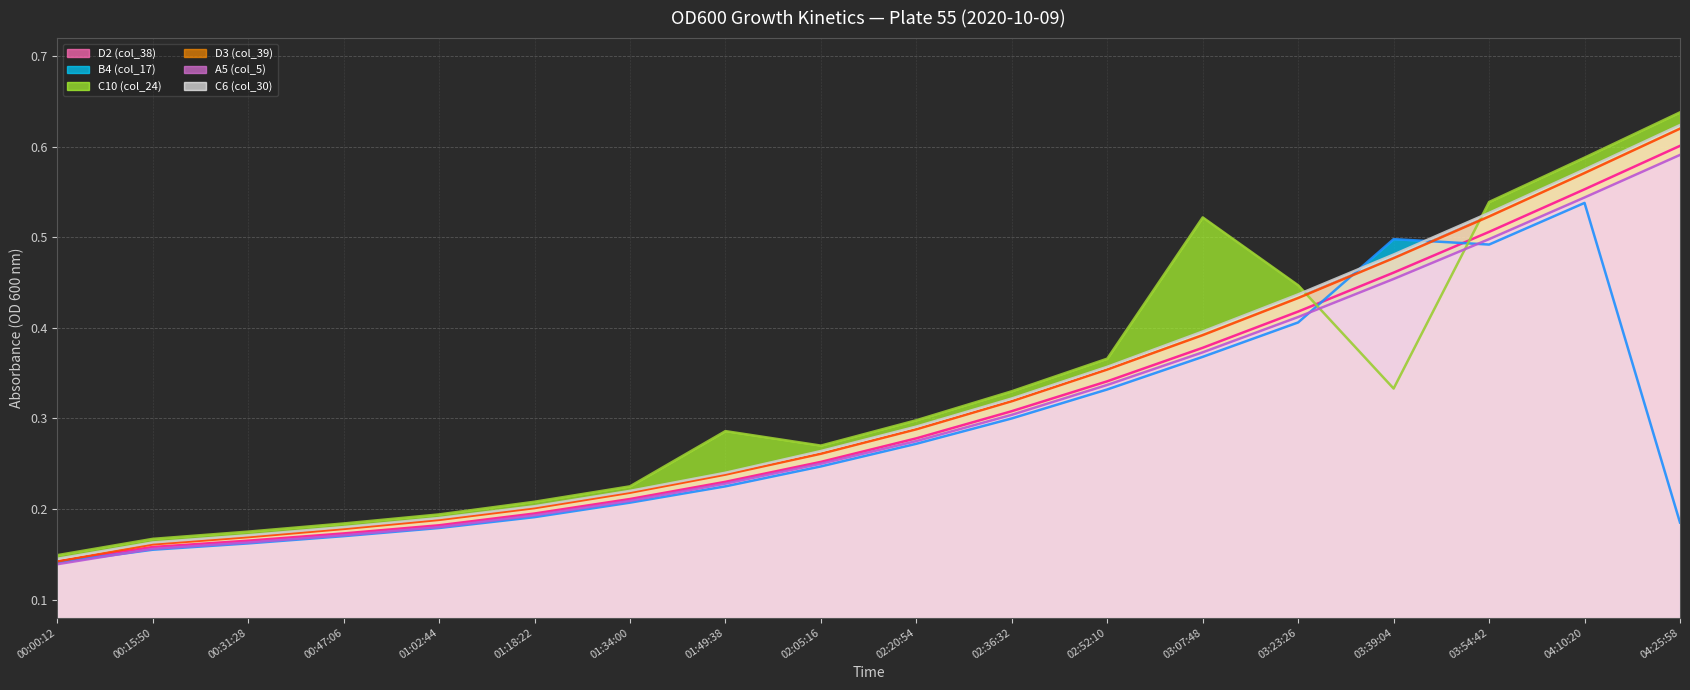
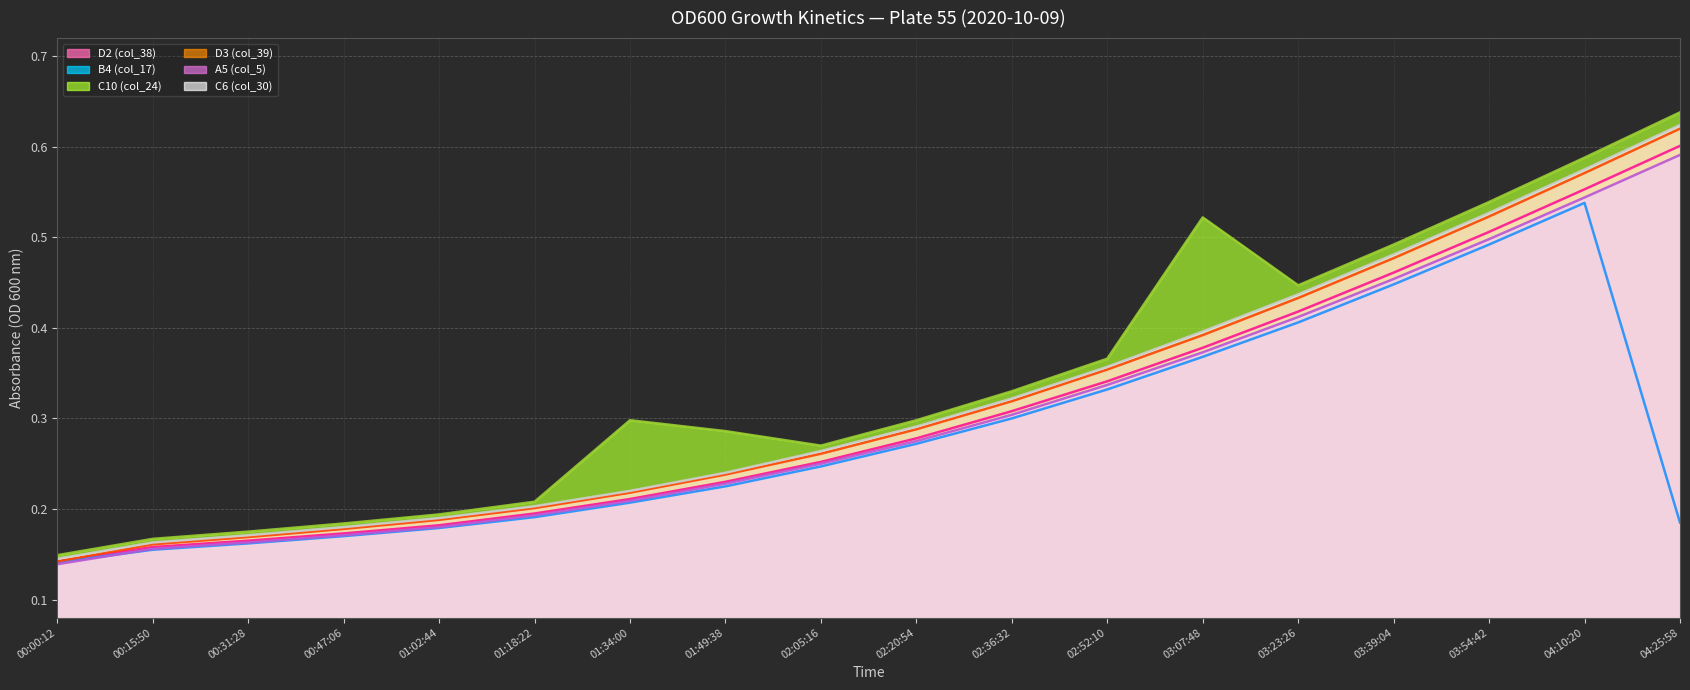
C10 (col_24), 01:34:00: 0.23 -> 0.30
B4 (col_17), 03:39:04: 0.50 -> 0.45
C10 (col_24), 03:39:04: 0.33 -> 0.49
